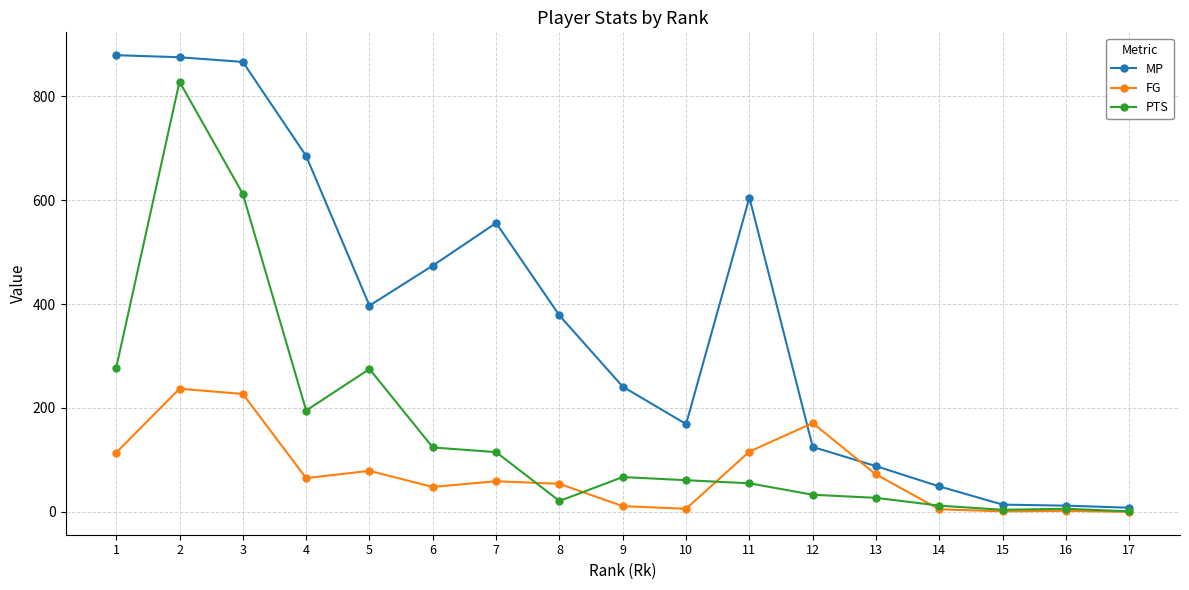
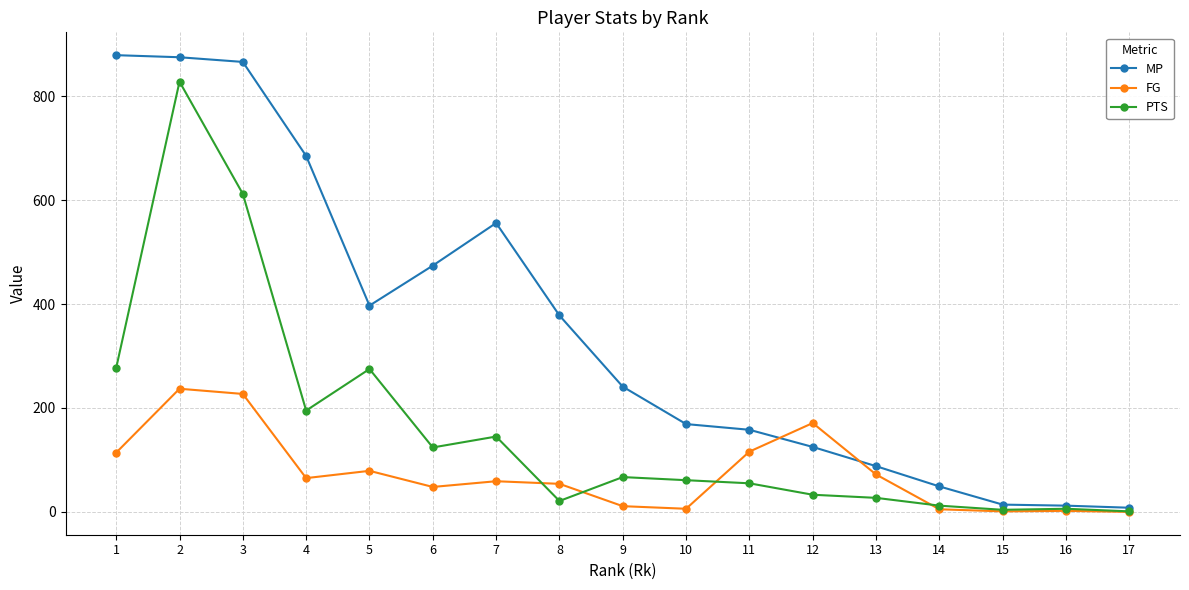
PTS, 7: 120 -> 150
MP, 11: 610 -> 160
